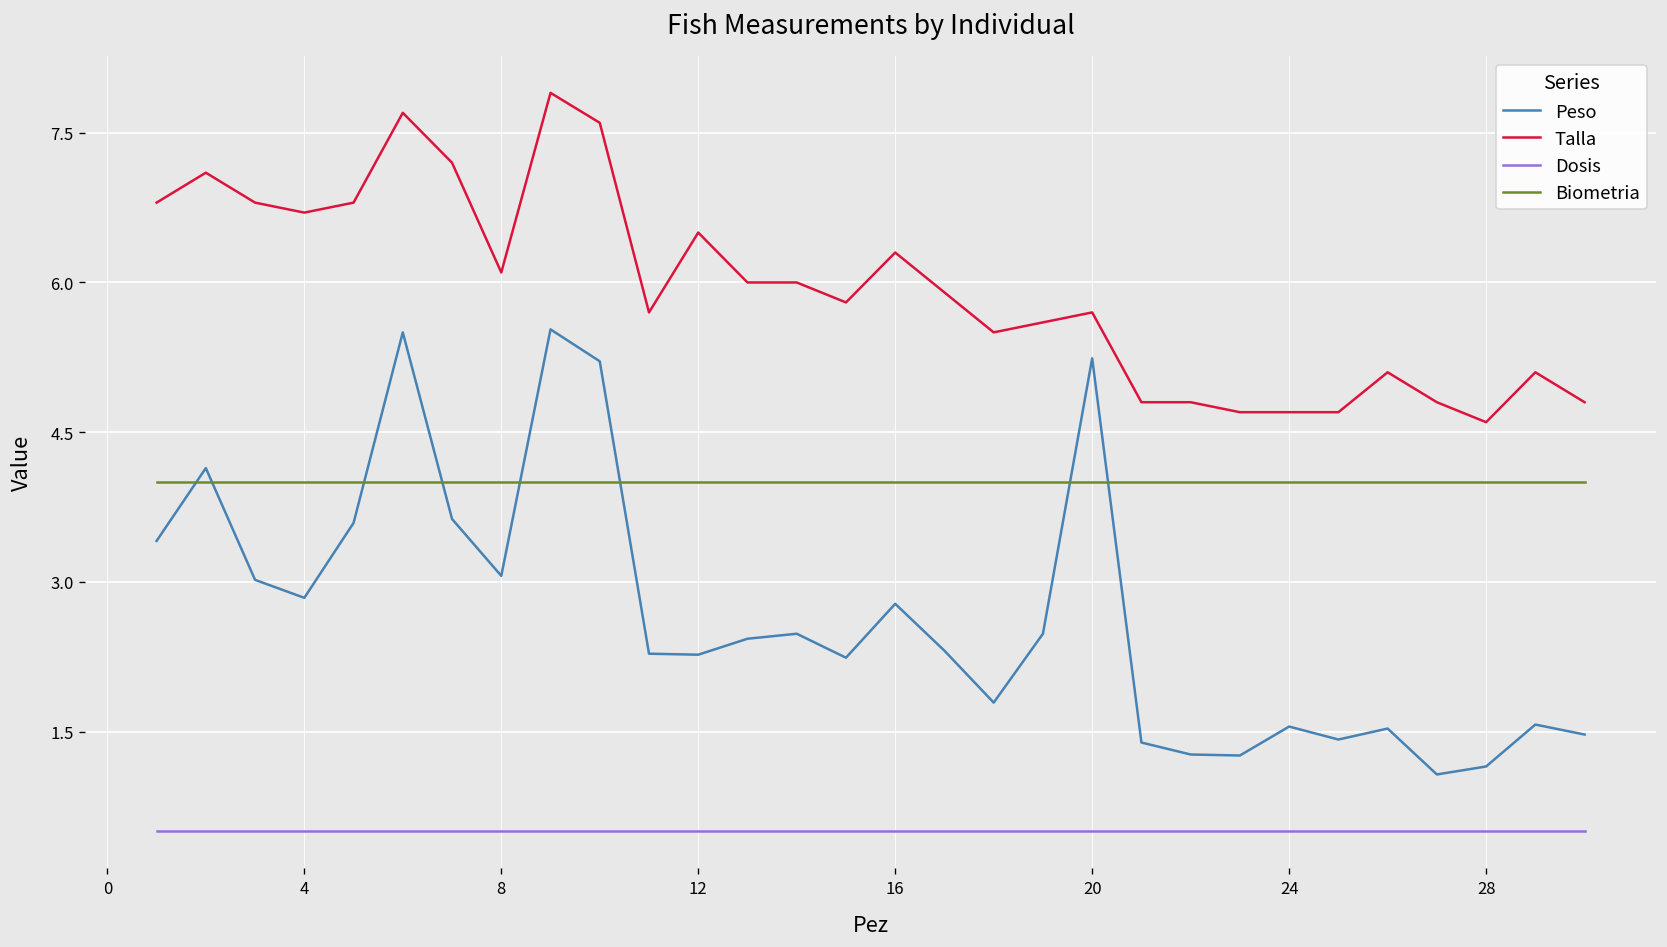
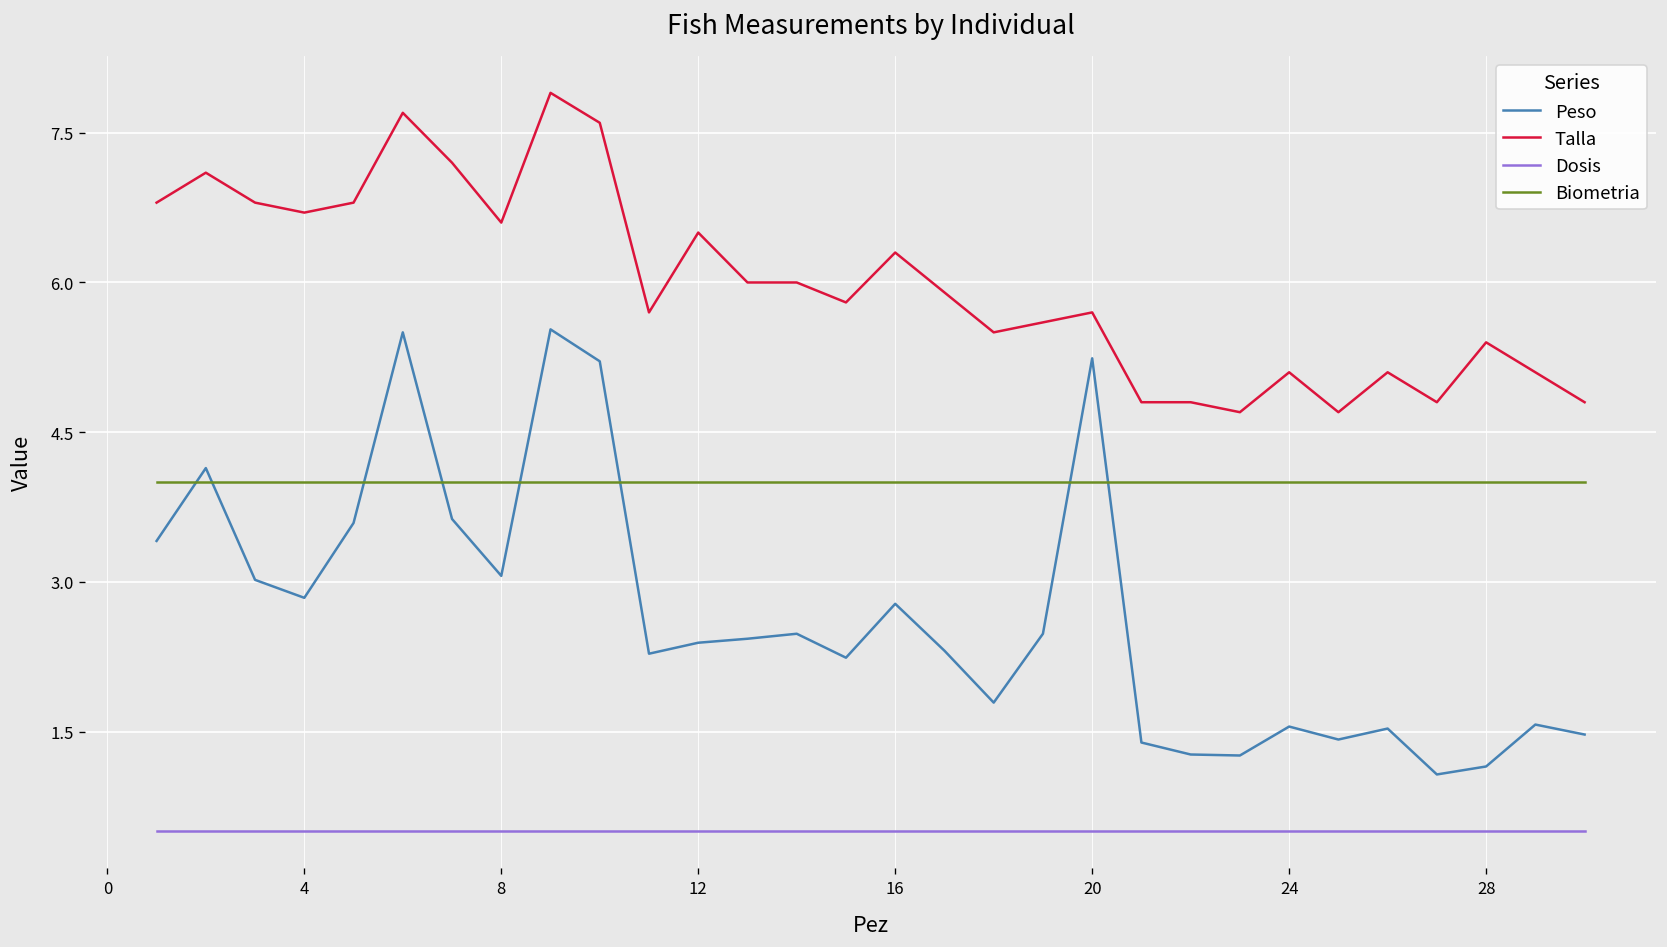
Talla, 8: 6.1 -> 6.6
Peso, 12: 2.3 -> 2.4
Talla, 24: 4.7 -> 5.1
Talla, 28: 4.6 -> 5.4
